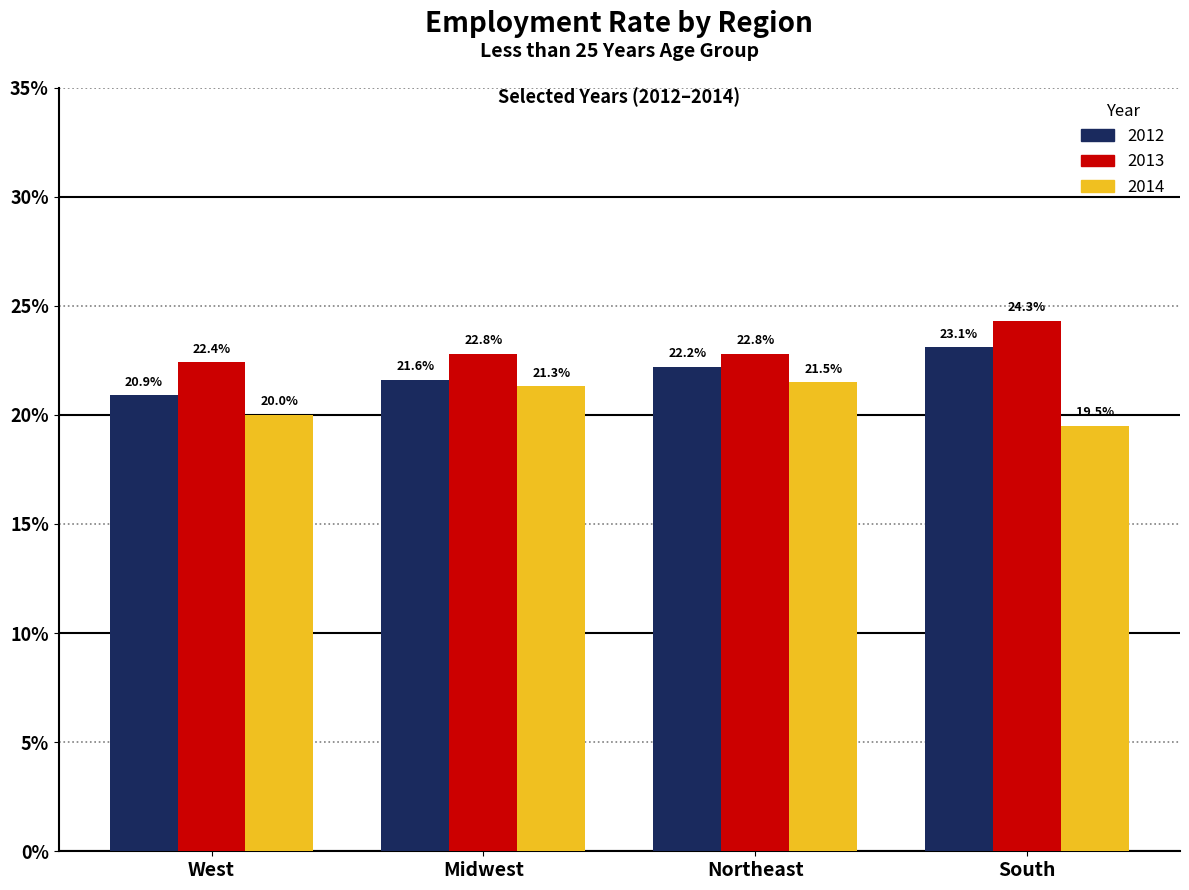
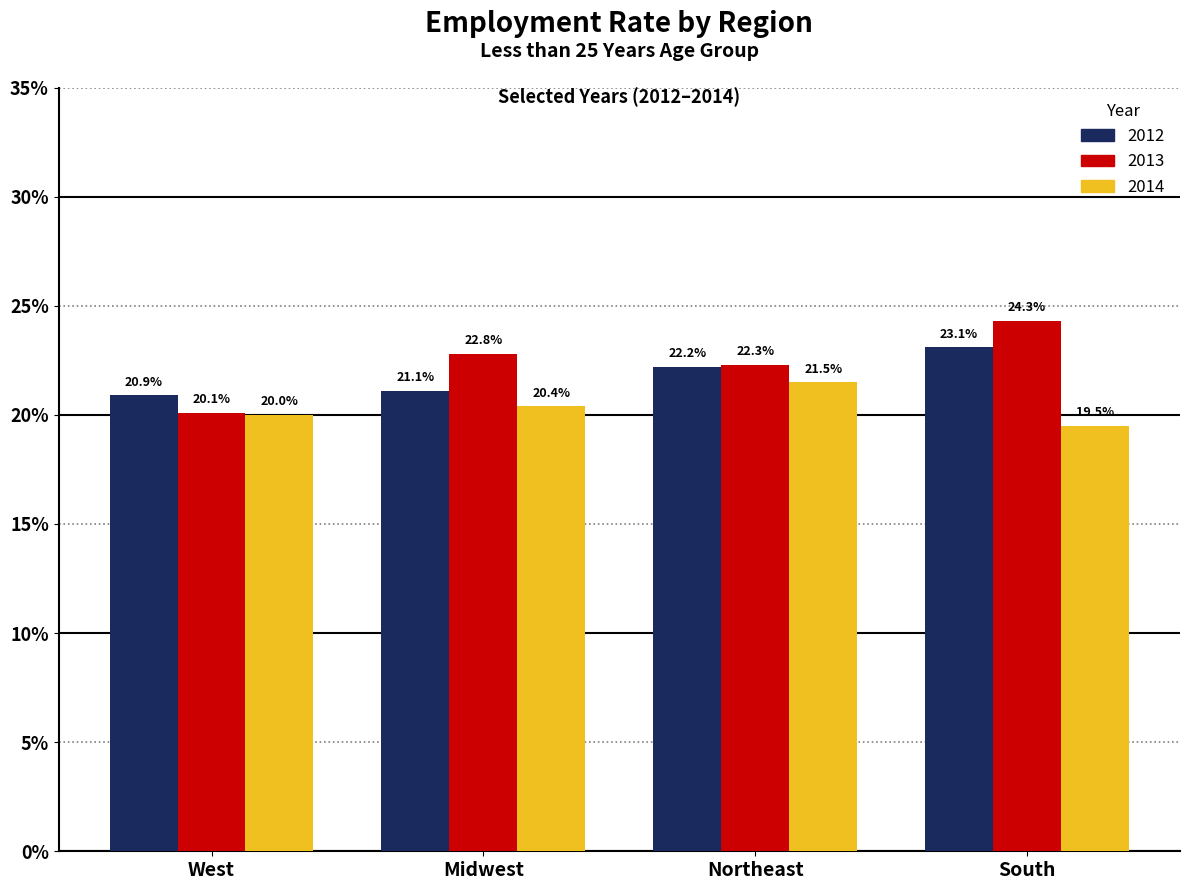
2013, West: 22.4% -> 20.1%
2012, Midwest: 21.6% -> 21.1%
2014, Midwest: 21.3% -> 20.4%
2013, Northeast: 22.8% -> 22.3%
